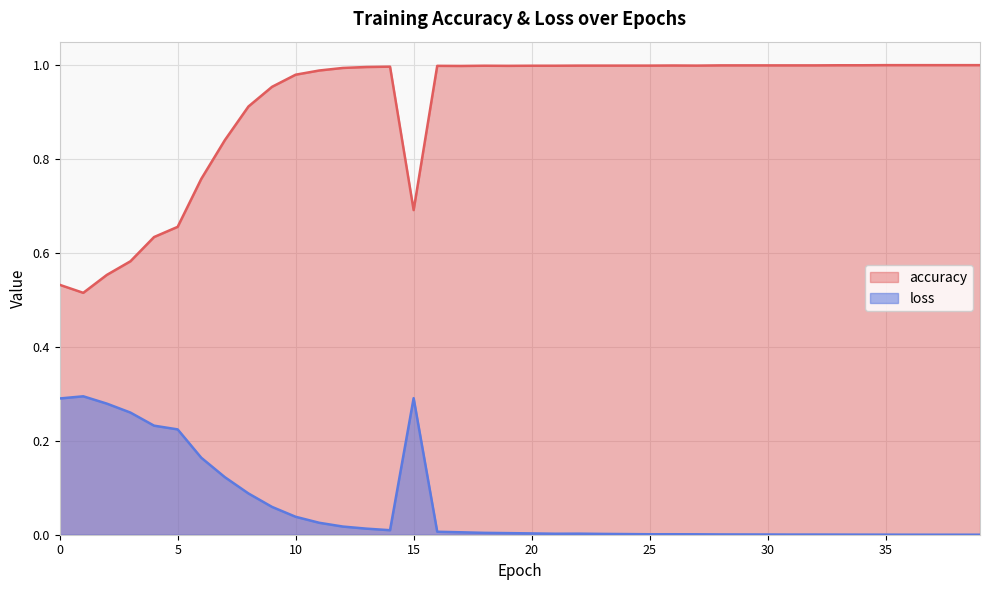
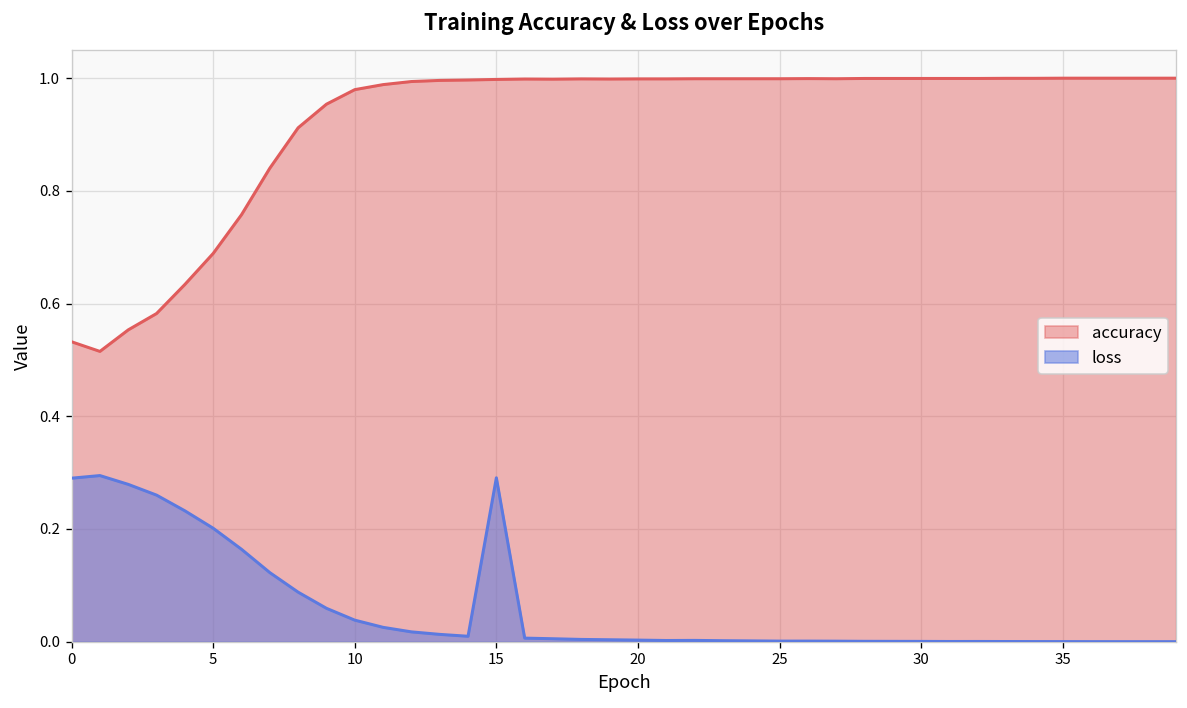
accuracy, 5: 0.66 -> 0.69
loss, 5: 0.22 -> 0.20
accuracy, 15: 0.69 -> 1.00
